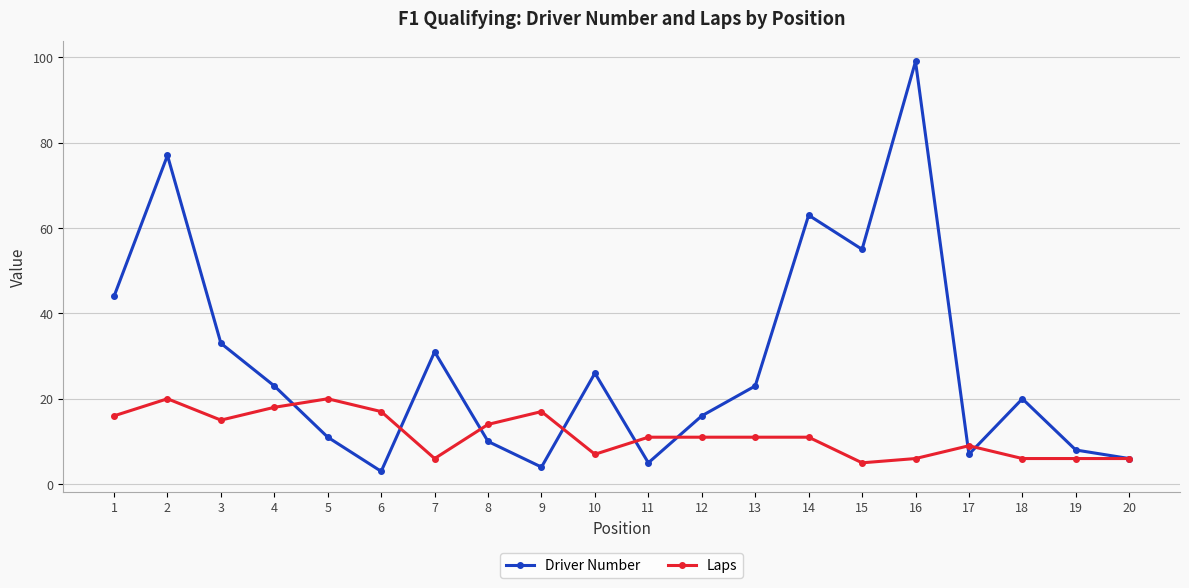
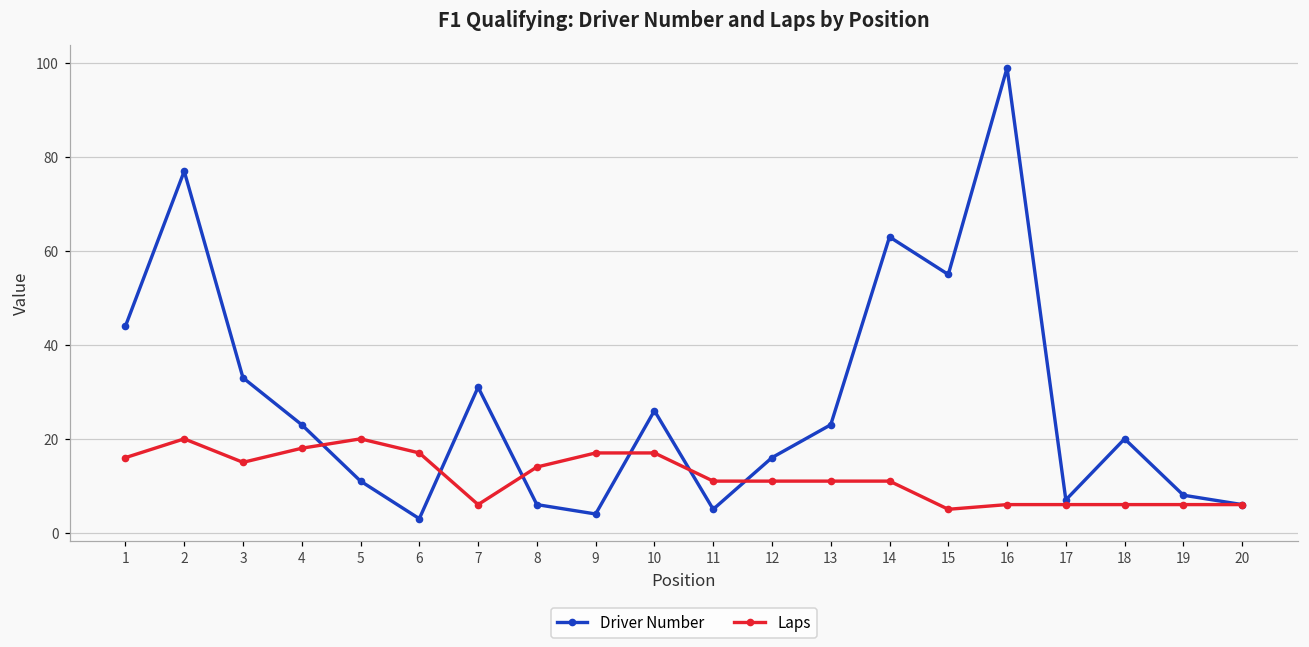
Driver Number, 8: 10 -> 6
Laps, 10: 7 -> 17
Laps, 17: 9 -> 6
